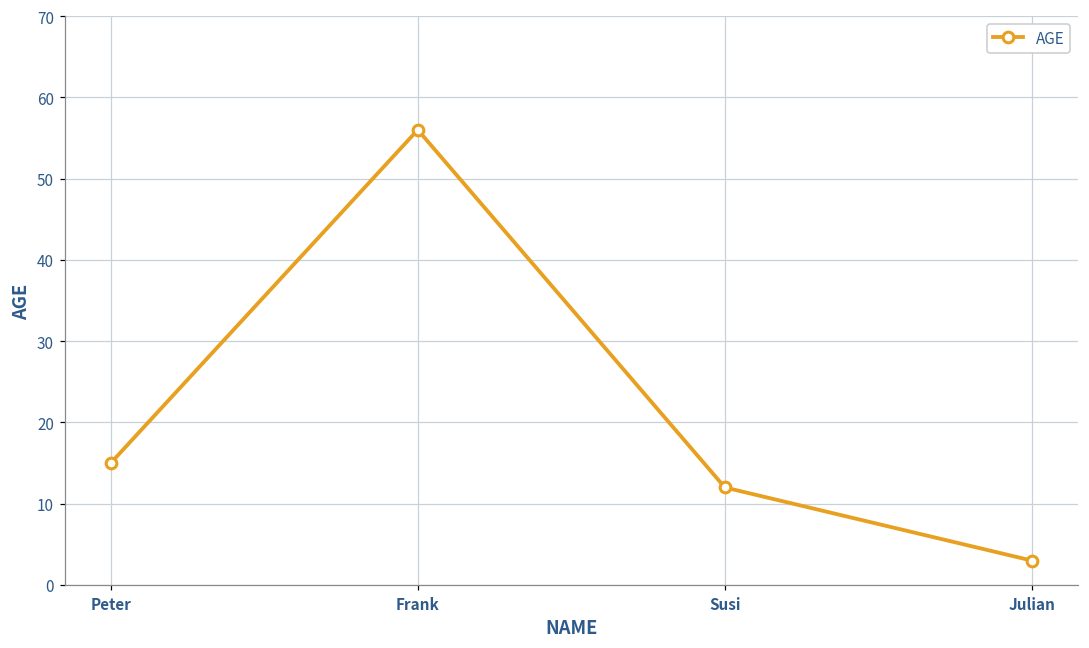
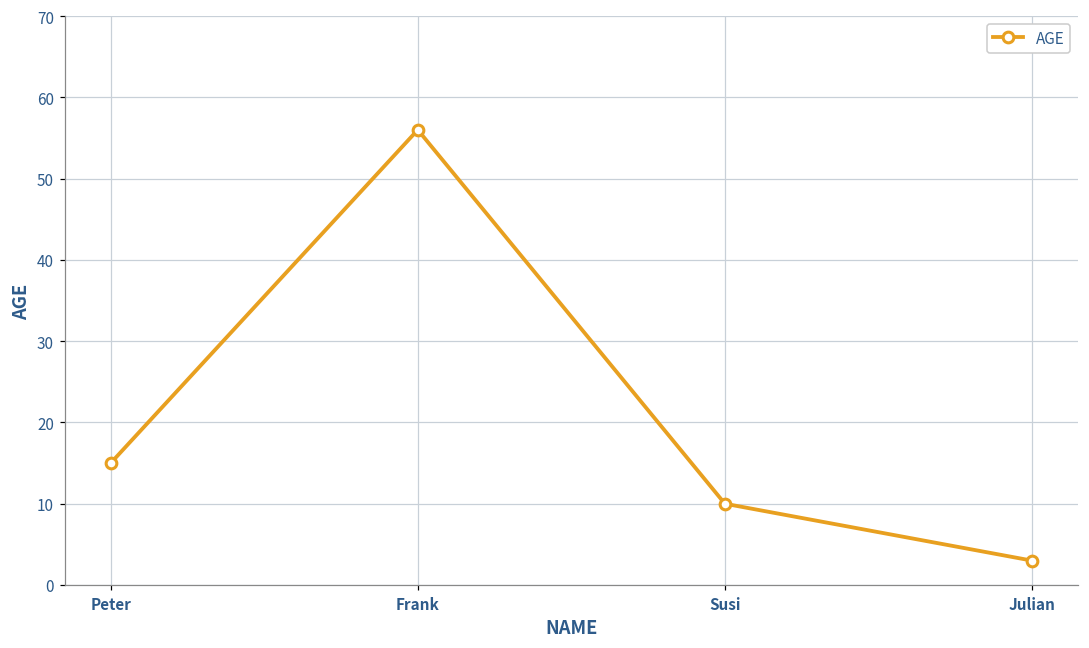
Susi: 12 -> 10
